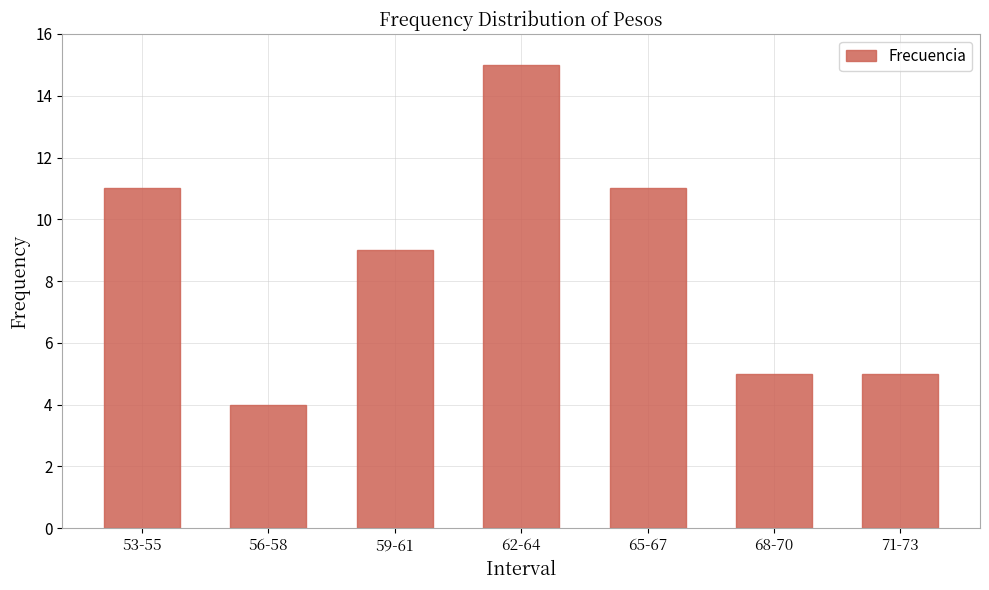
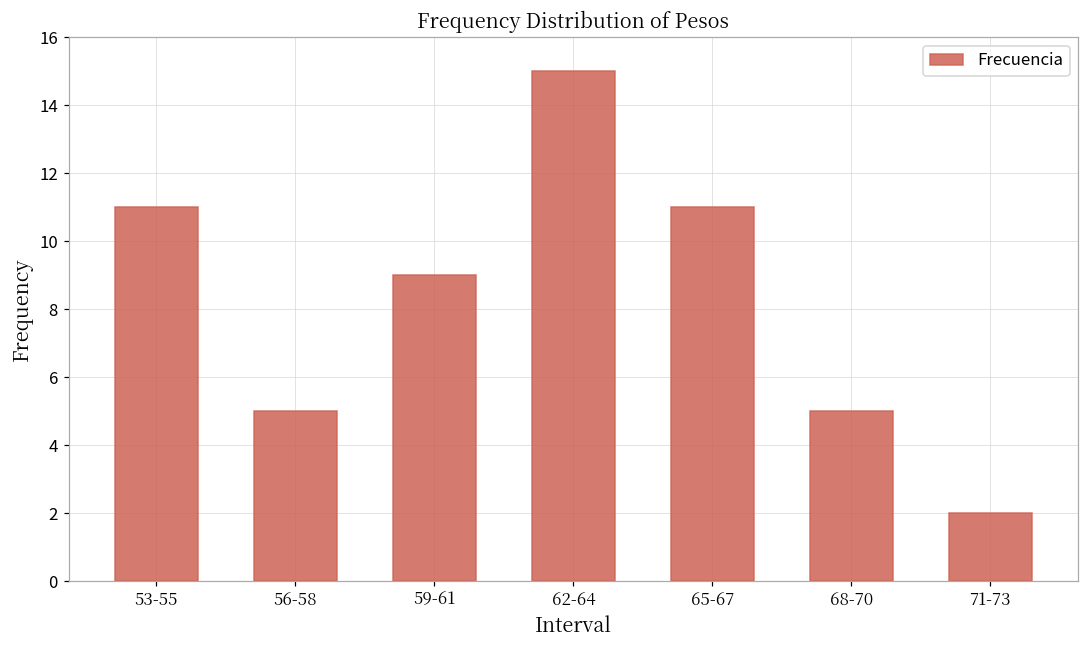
56-58: 4 -> 5
71-73: 5 -> 2
